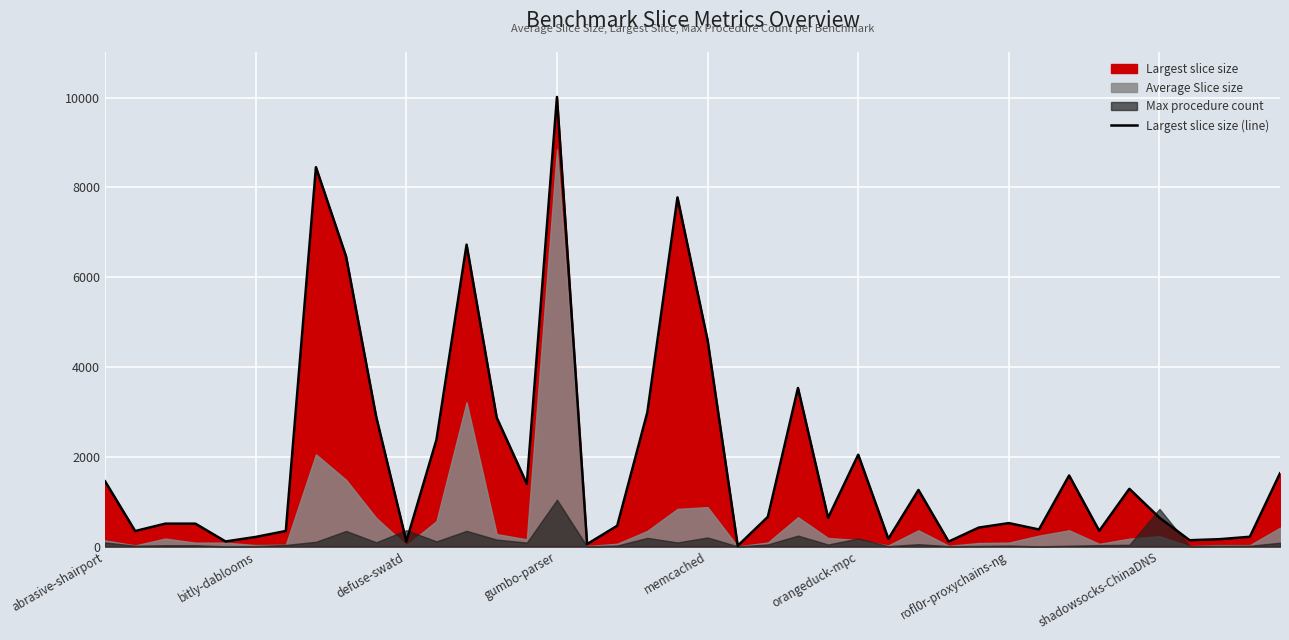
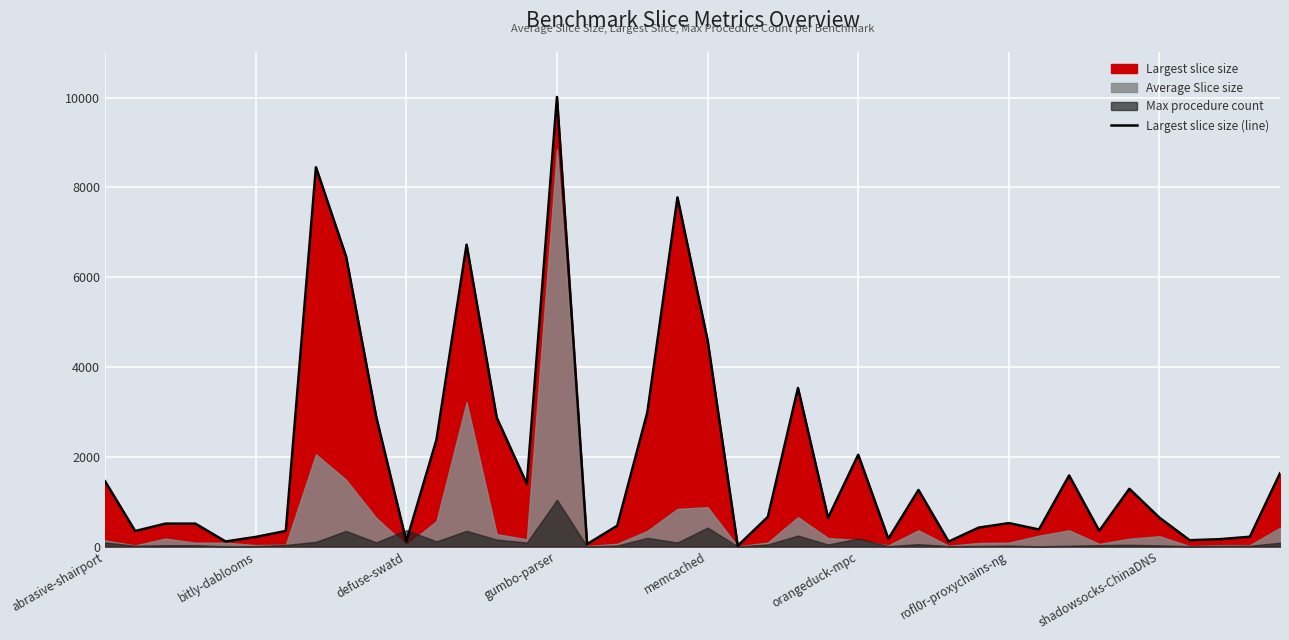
Max procedure count, memcached: 200 -> 400
Max procedure count, shadowsocks-ChinaDNS: 800 -> 0
